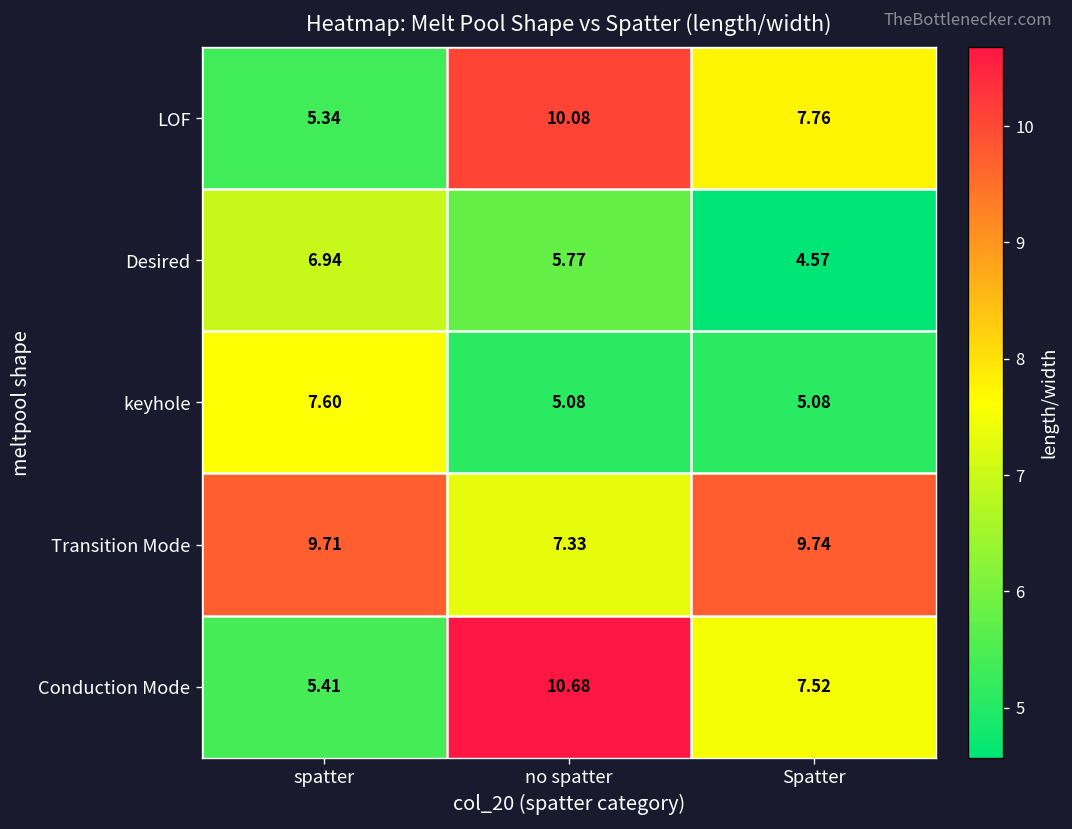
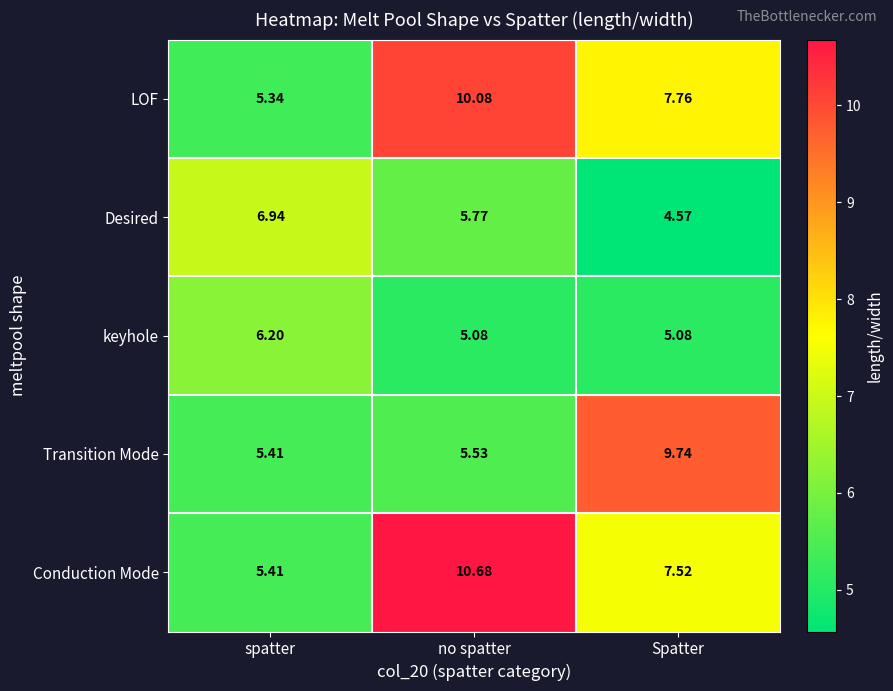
keyhole, spatter: 7.60 -> 6.20
Transition Mode, spatter: 9.71 -> 5.41
Transition Mode, no spatter: 7.33 -> 5.53
